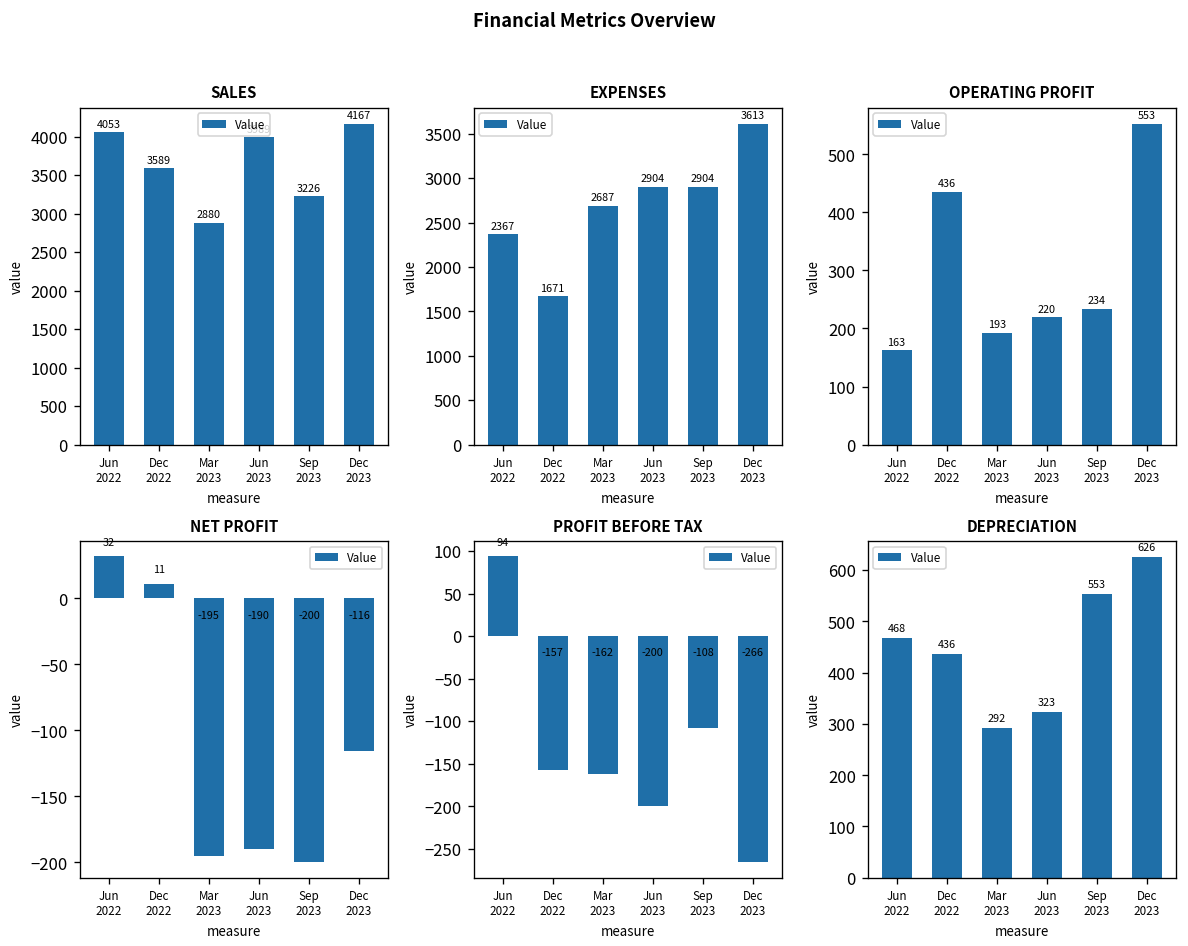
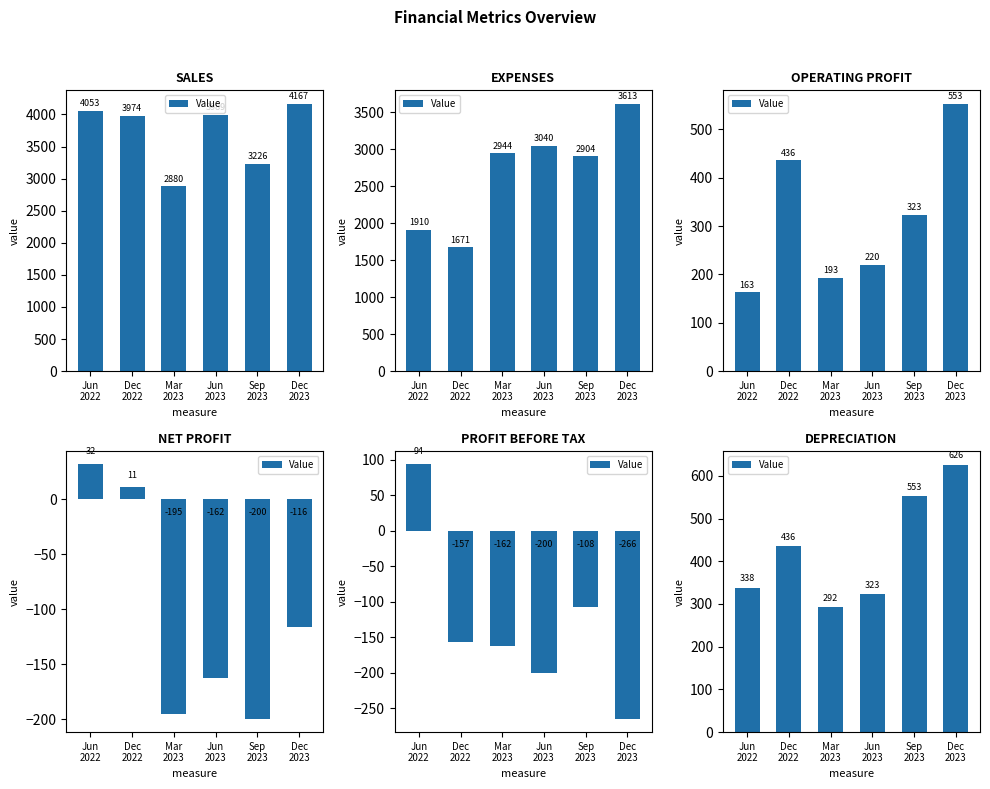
SALES, Dec 2022: 3589 -> 3974
EXPENSES, Jun 2022: 2367 -> 1910
EXPENSES, Mar 2023: 2687 -> 2944
EXPENSES, Jun 2023: 2904 -> 3040
OPERATING PROFIT, Sep 2023: 234 -> 323
NET PROFIT, Jun 2023: -190 -> -162
DEPRECIATION, Jun 2022: 468 -> 338
